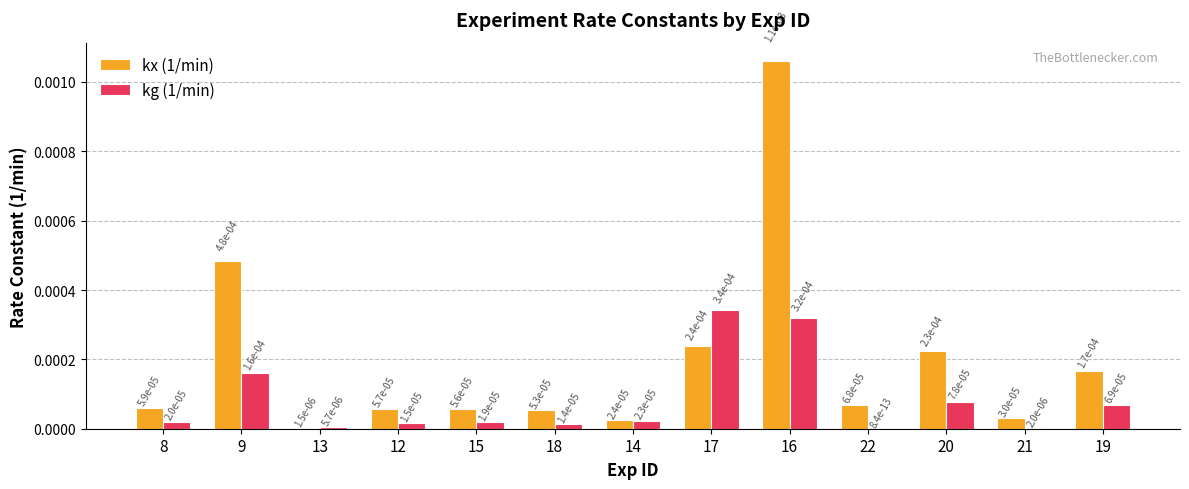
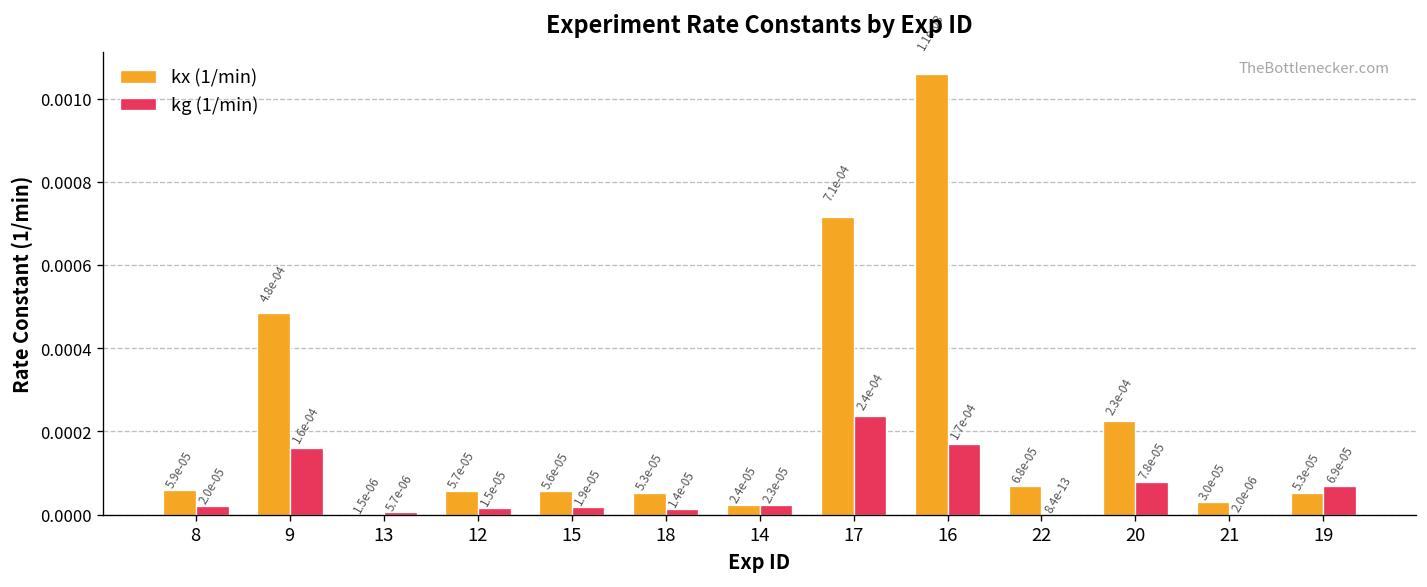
kx (1/min), 17: 2.4e-04 -> 7.1e-04
kg (1/min), 17: 3.4e-04 -> 2.4e-04
kg (1/min), 16: 3.2e-04 -> 1.7e-04
kx (1/min), 19: 1.7e-04 -> 5.3e-05
